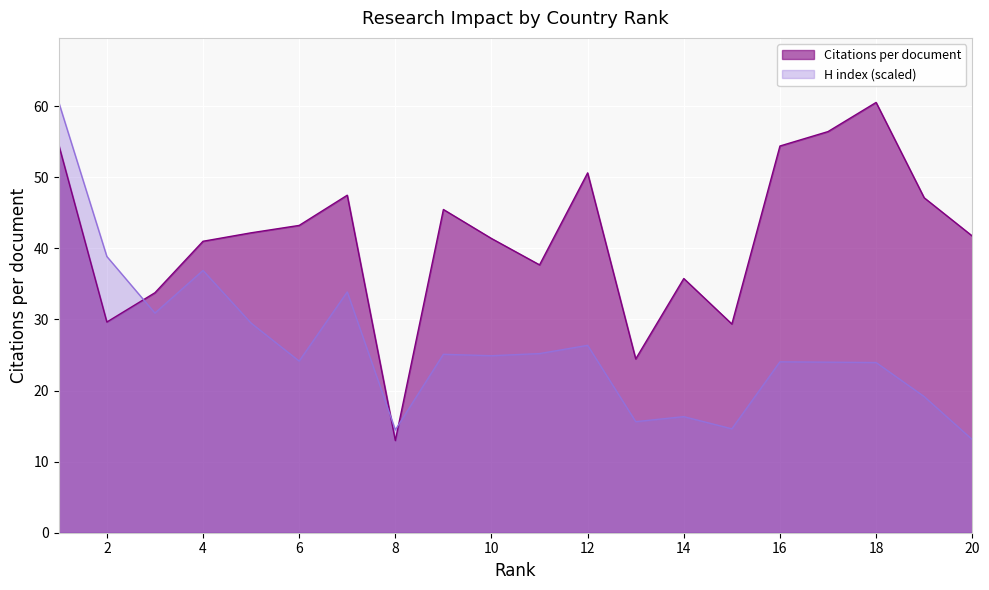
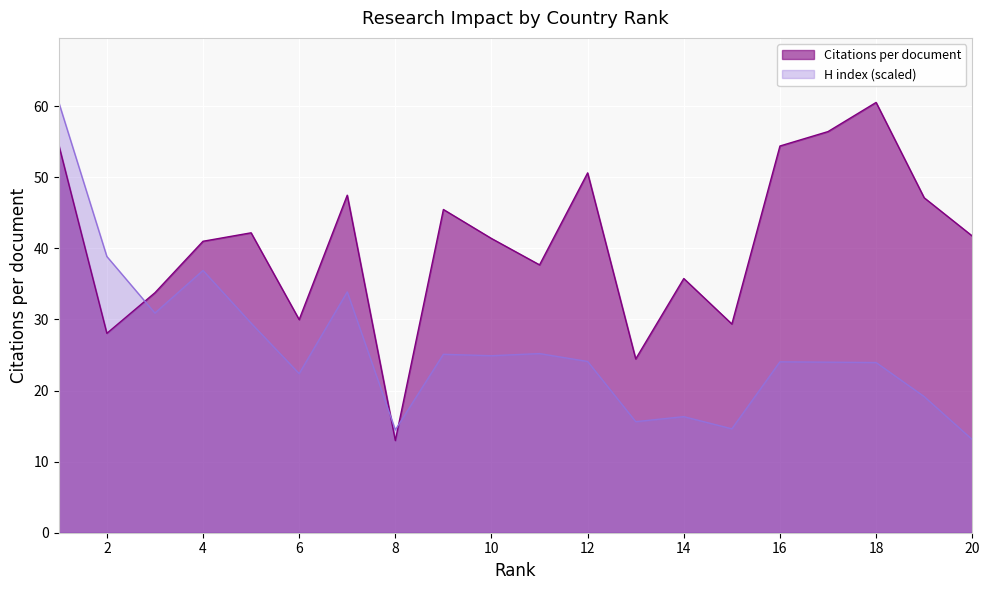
Citations per document, 2: 30 -> 28
Citations per document, 6: 43 -> 30
H index (scaled), 6: 24 -> 22
H index (scaled), 12: 26 -> 24
